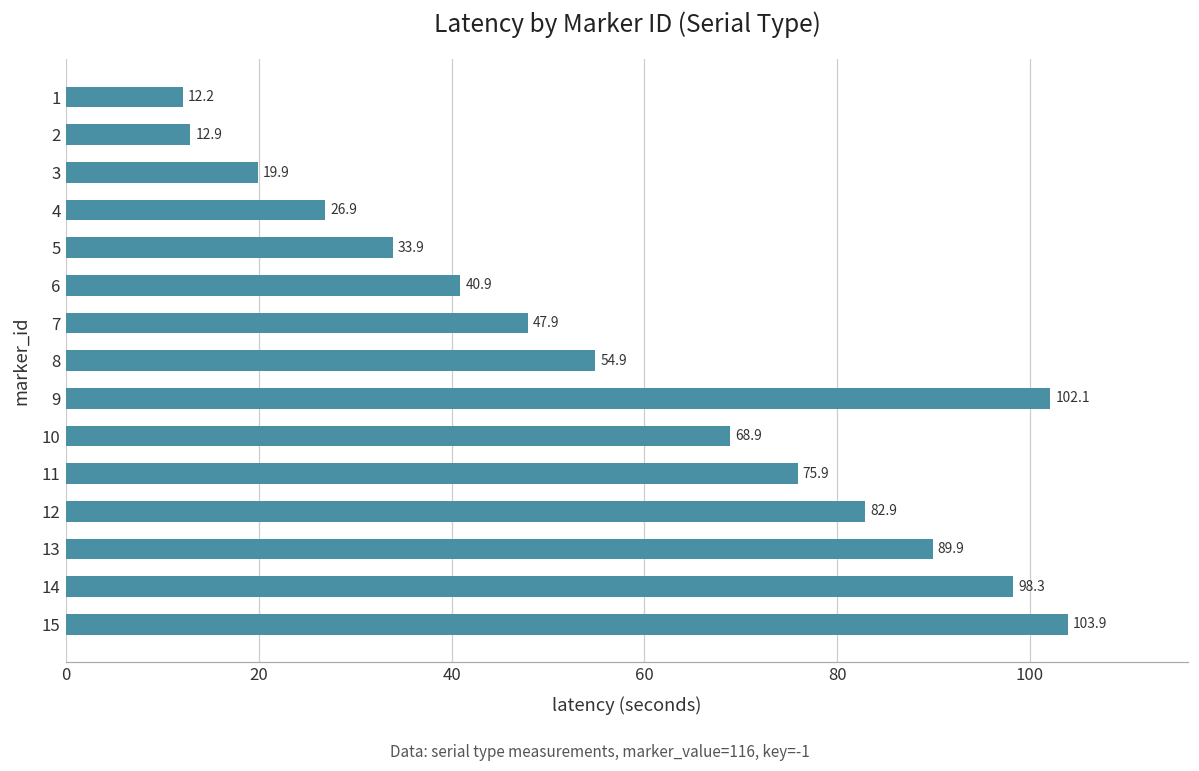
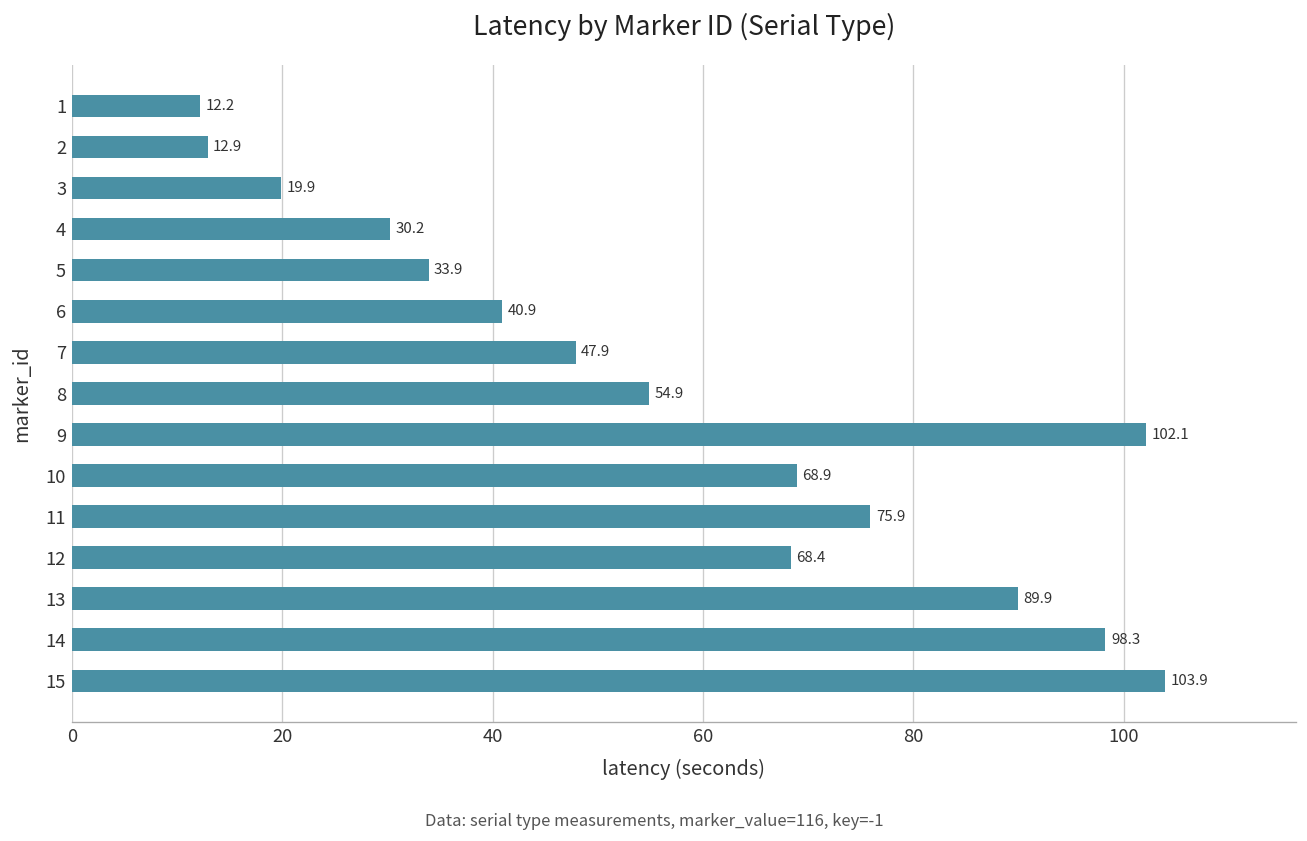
4: 26.9 -> 30.2
12: 82.9 -> 68.4
